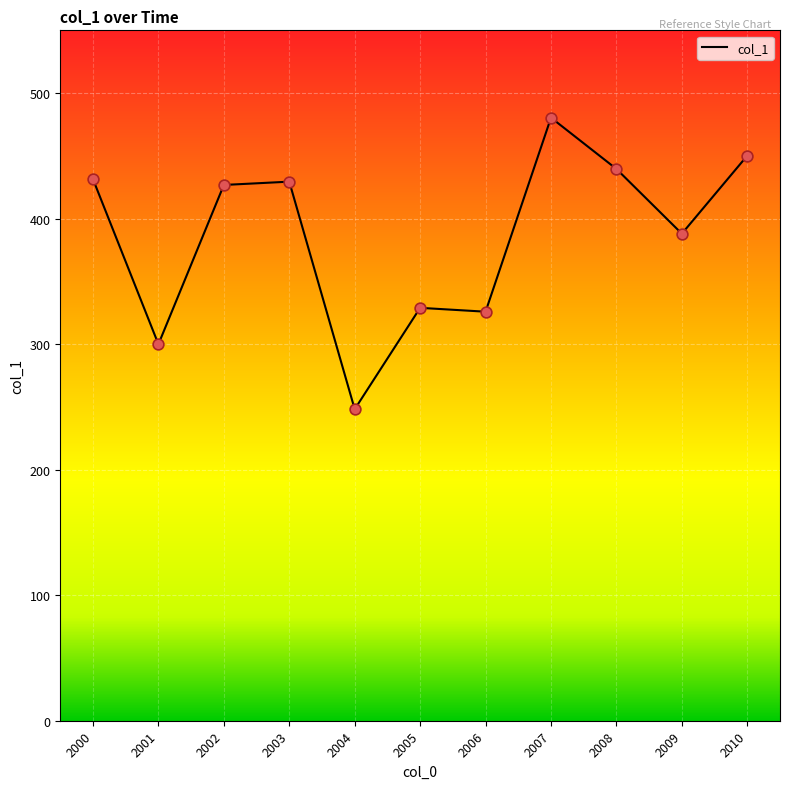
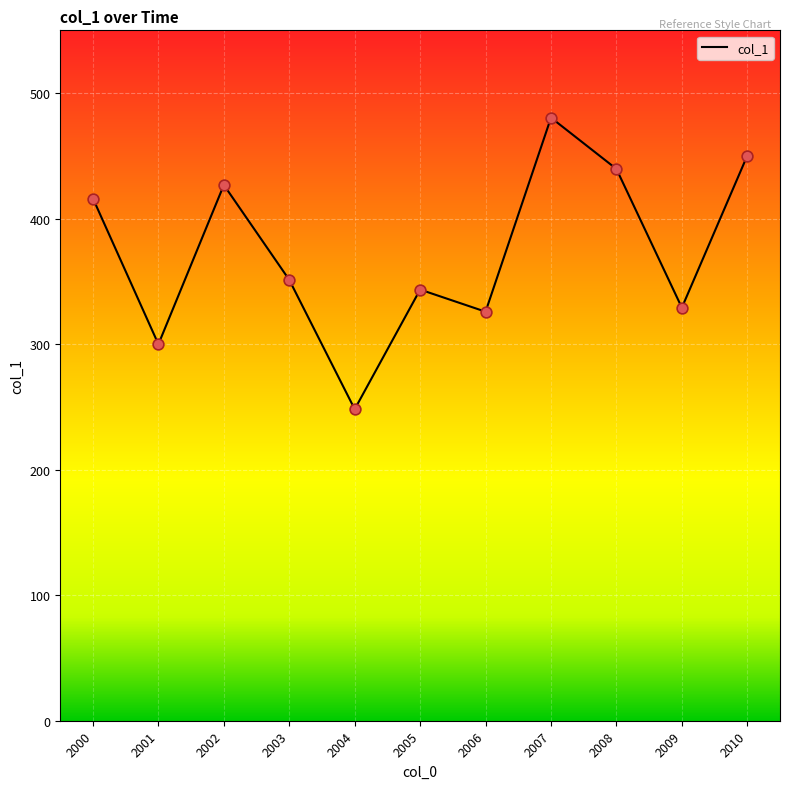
2000: 431 -> 416
2003: 429 -> 351
2005: 329 -> 343
2009: 388 -> 329
